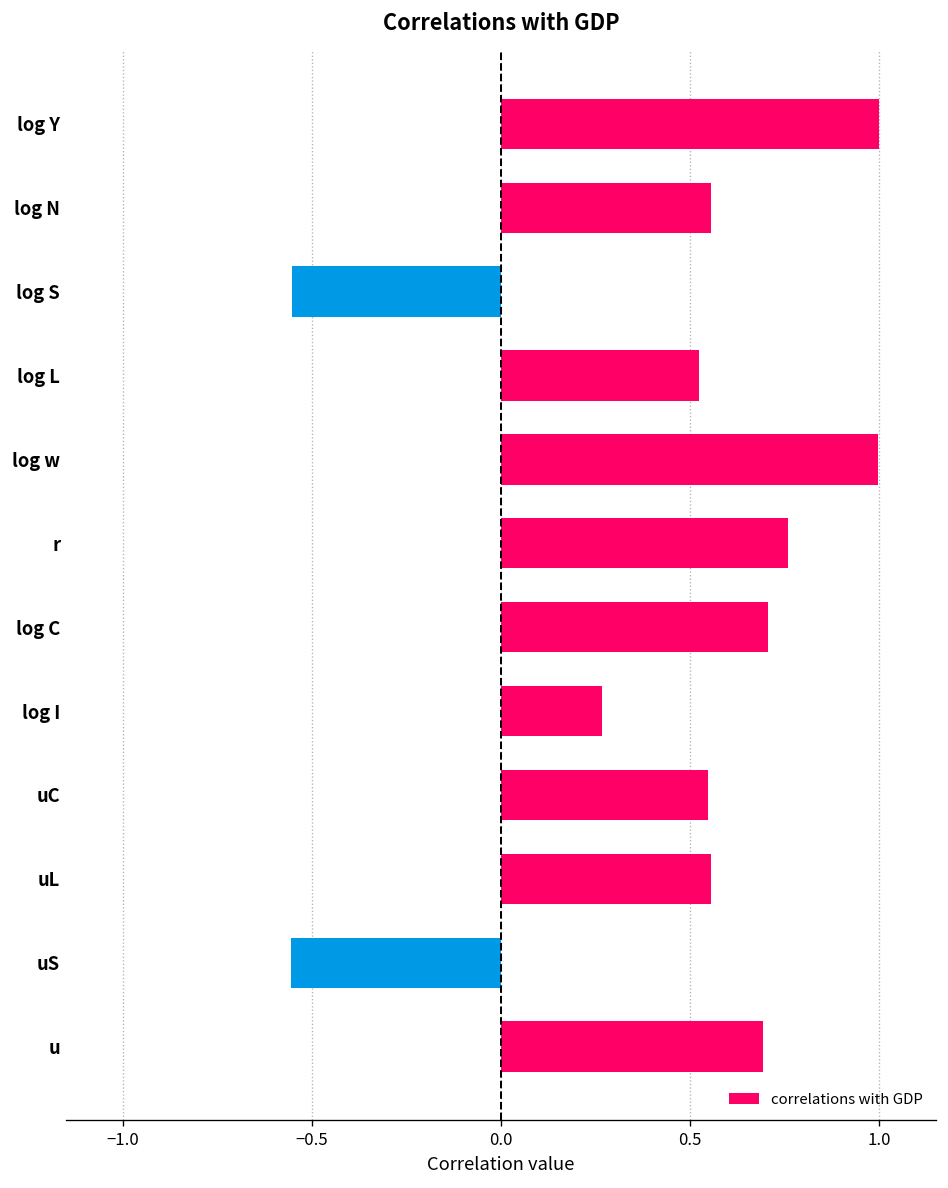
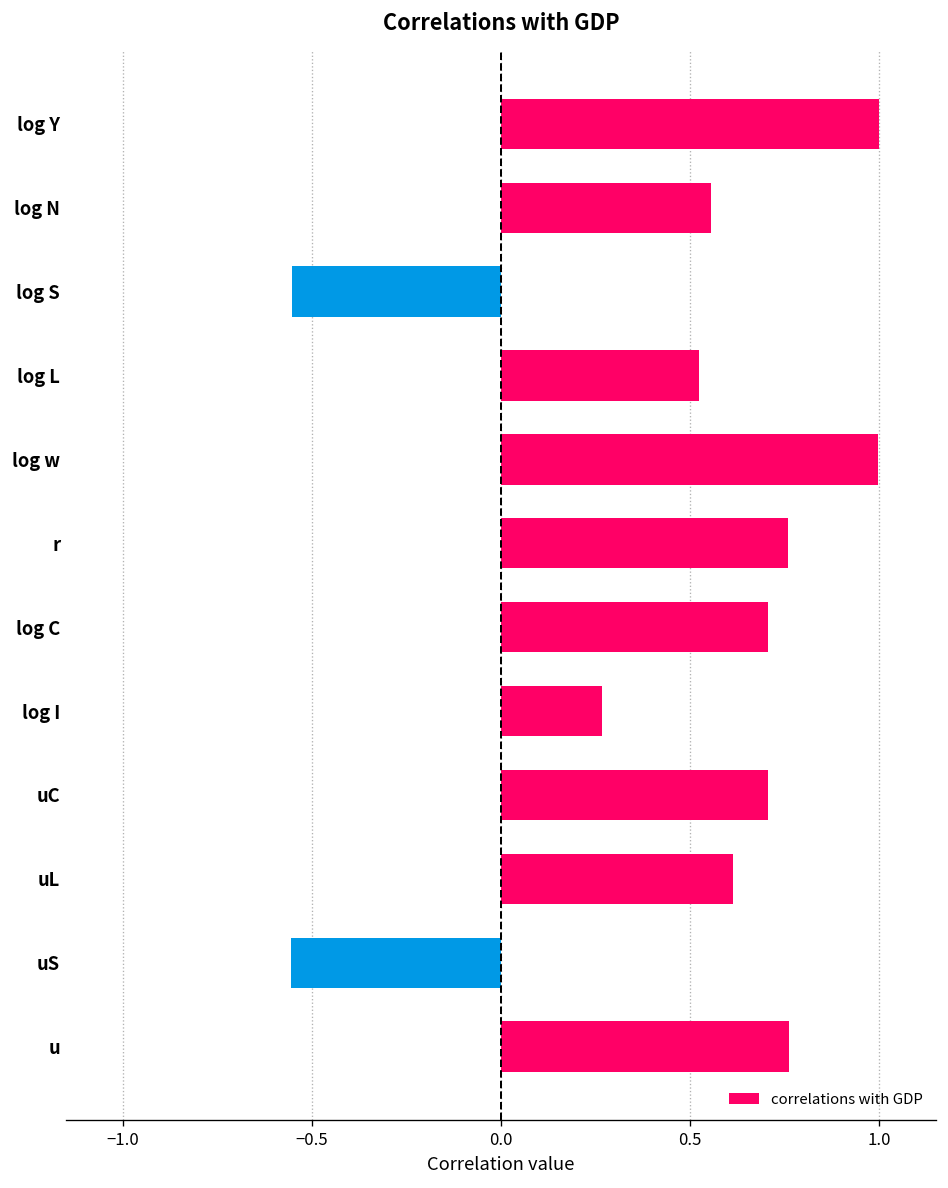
uC: 0.55 -> 0.71
uL: 0.55 -> 0.61
u: 0.69 -> 0.76
